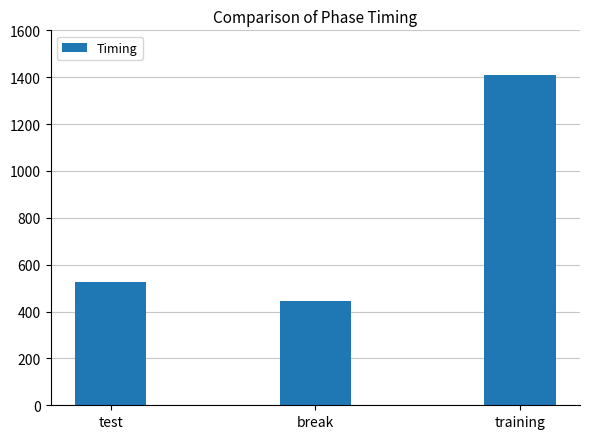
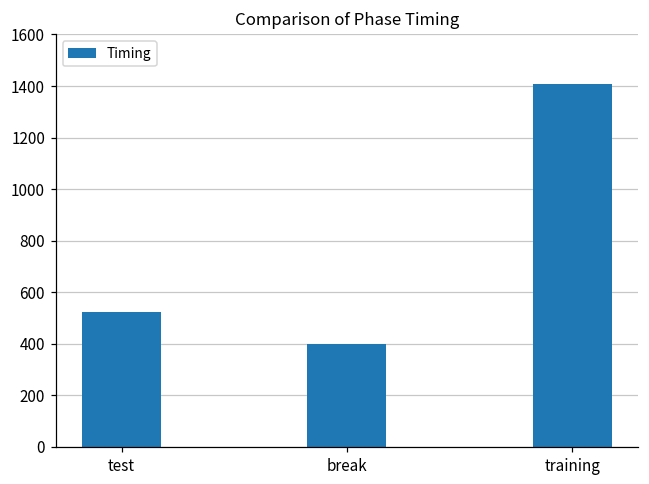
break: 440 -> 400
